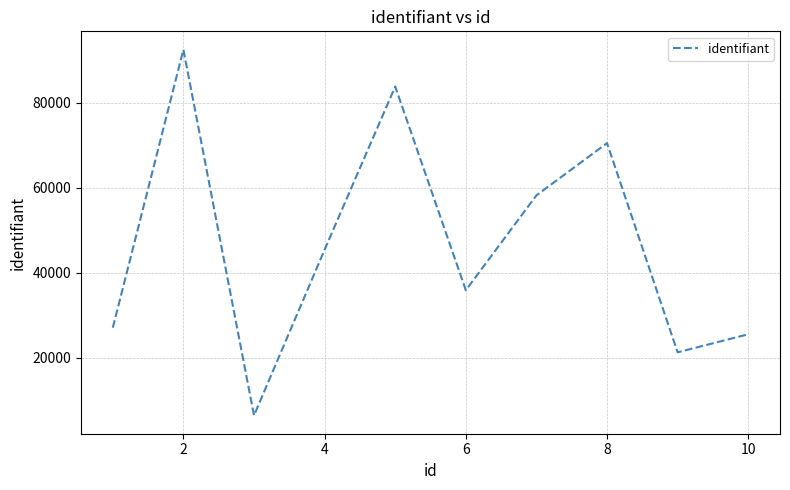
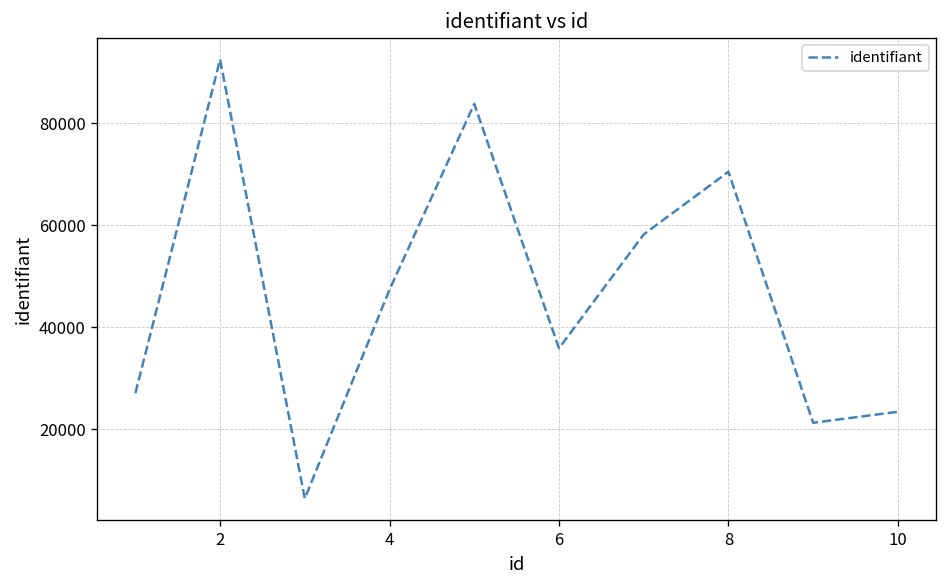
4: 45000 -> 47000
10: 26000 -> 23000
